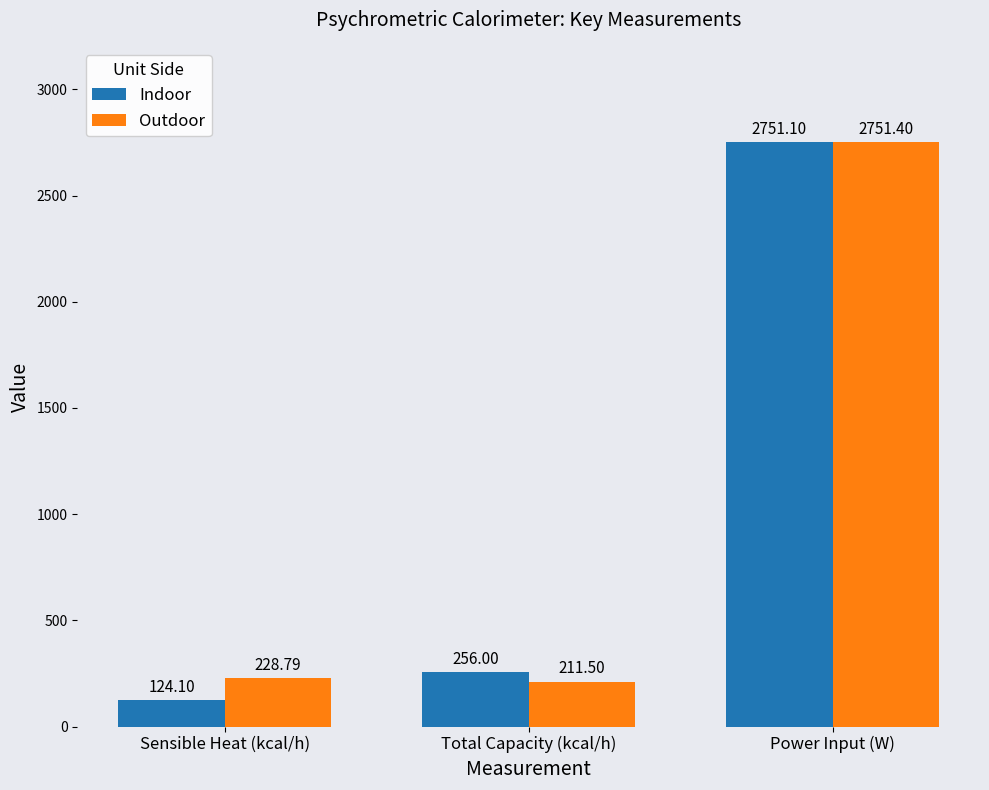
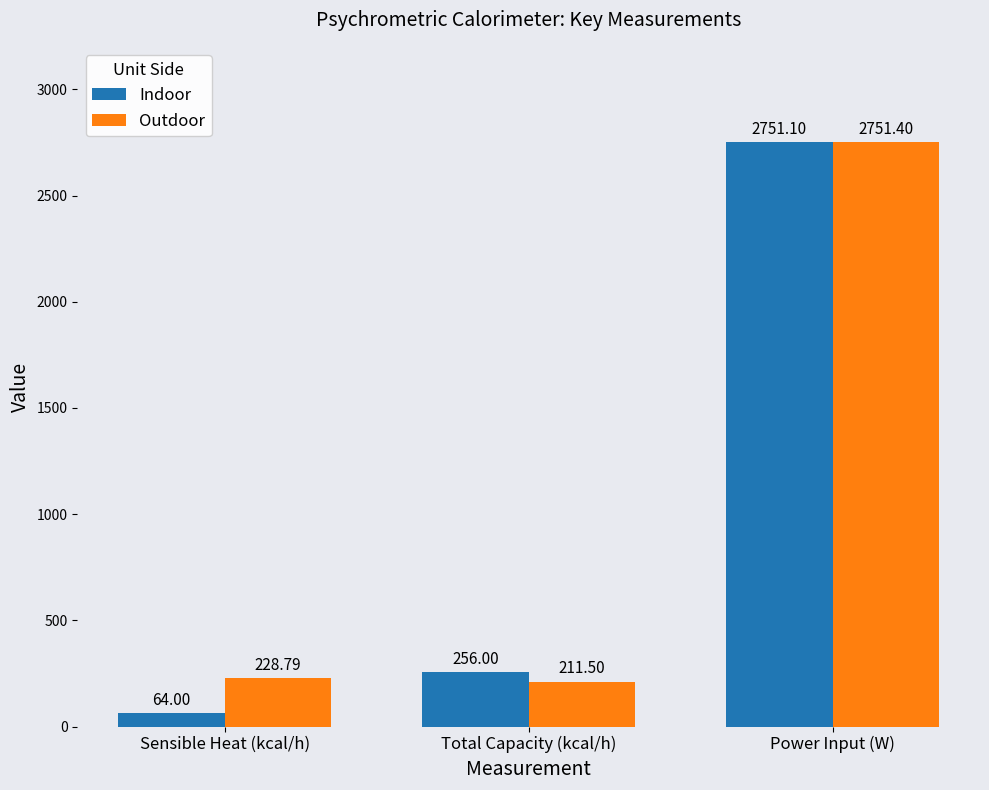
Indoor, Sensible Heat (kcal/h): 124.10 -> 64.00
